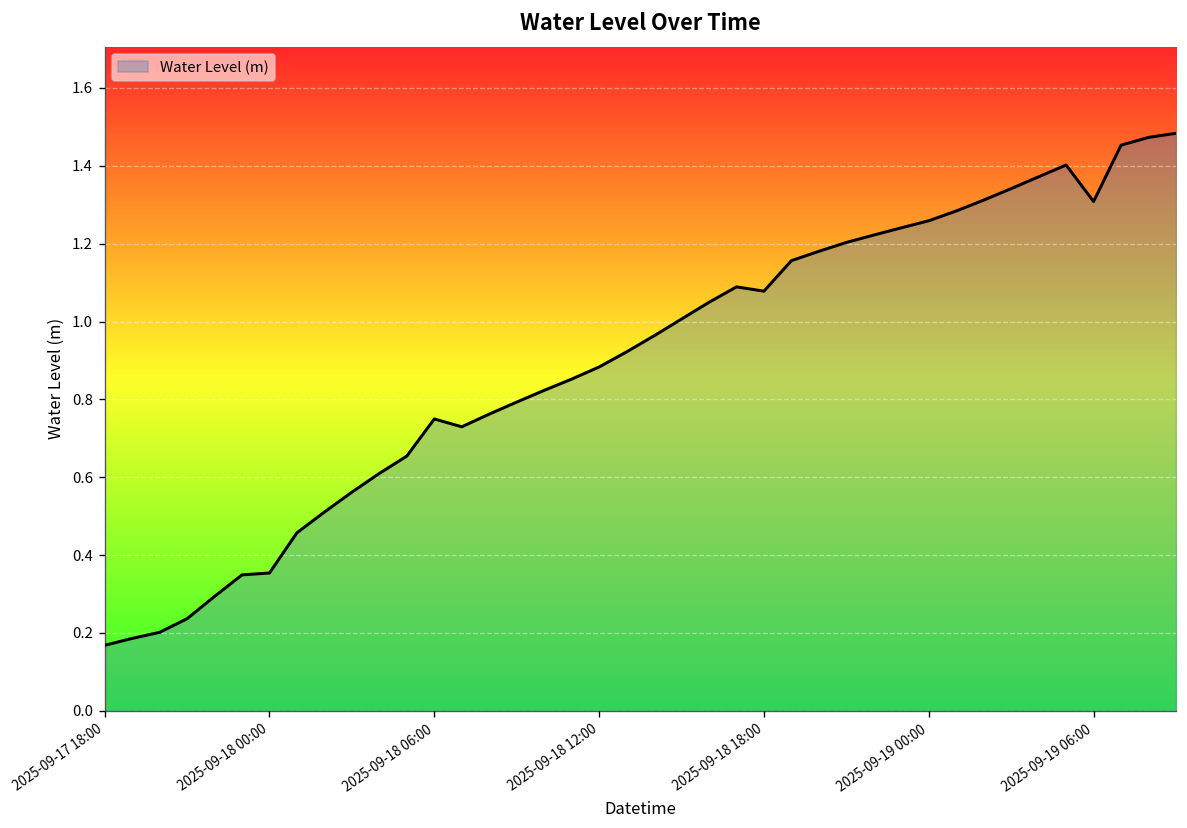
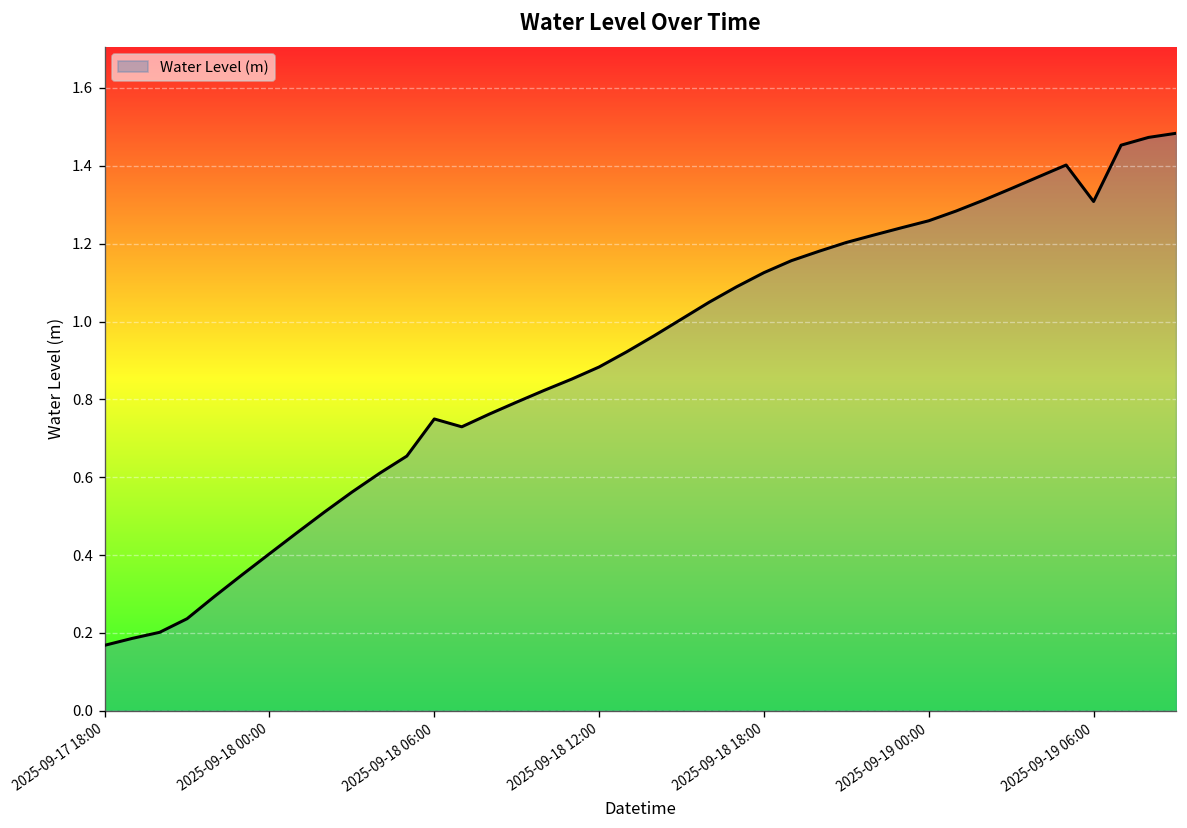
2025-09-18 00:00: 0.35 -> 0.40
2025-09-18 18:00: 1.08 -> 1.13
